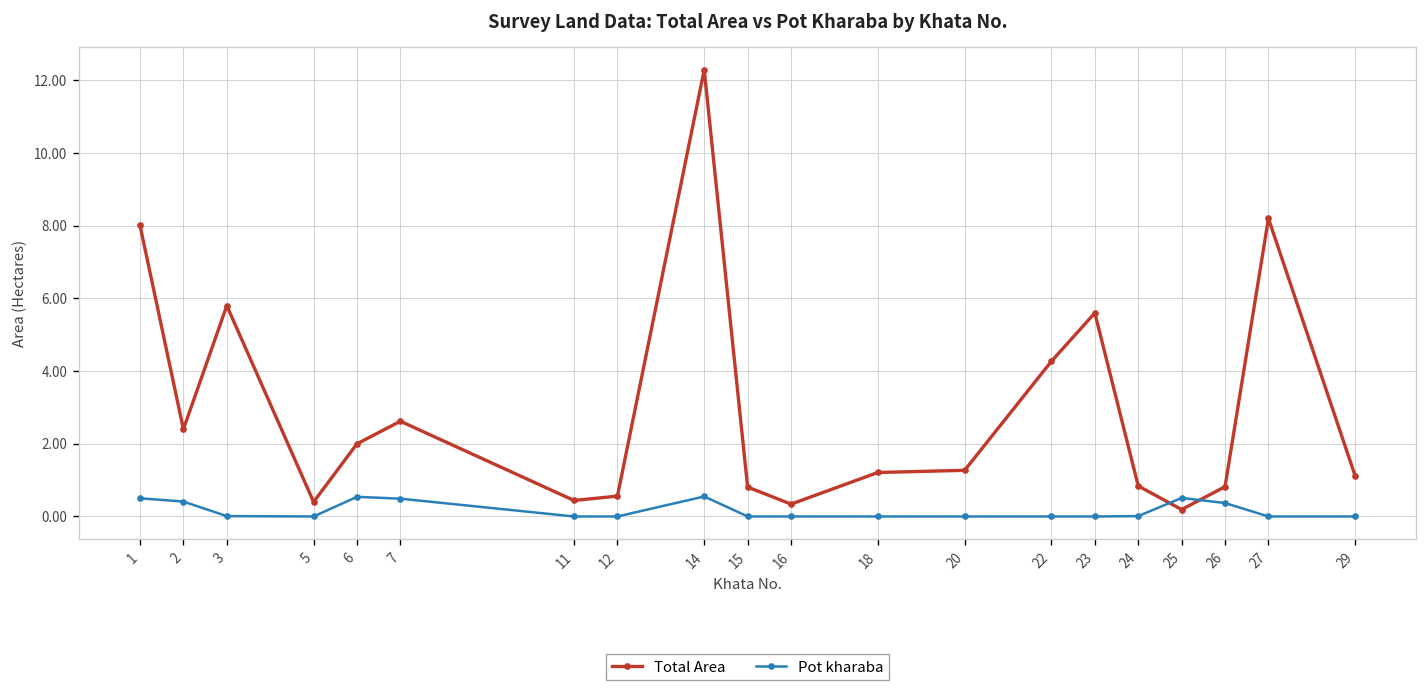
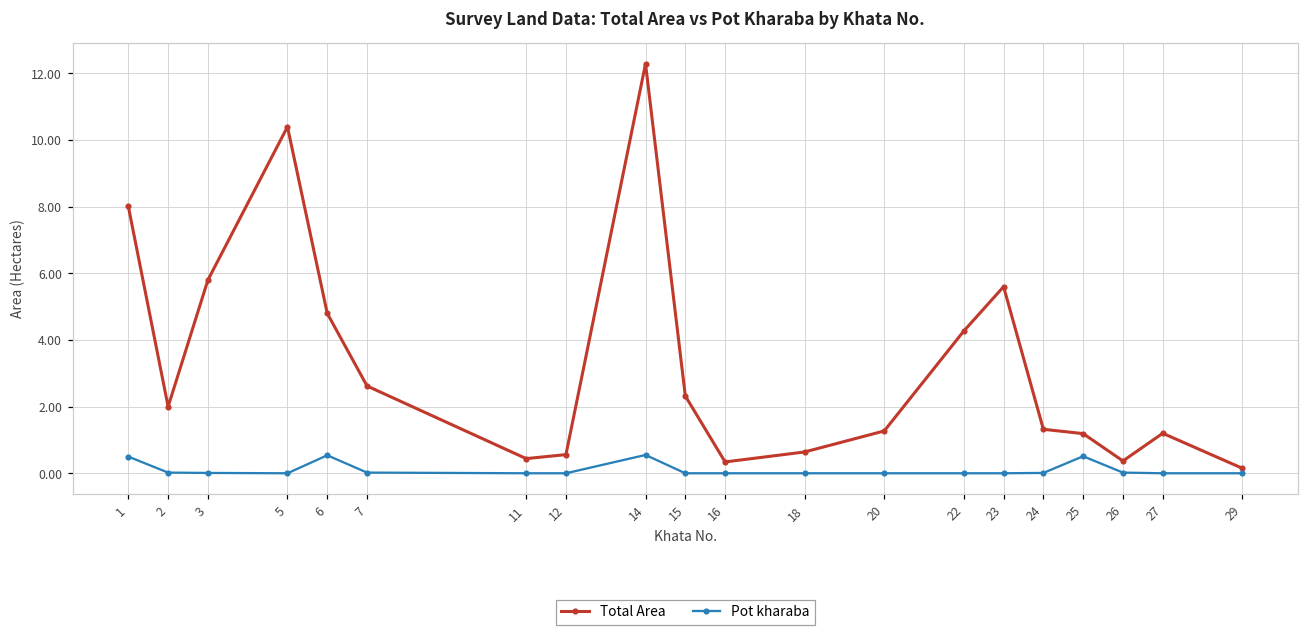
Total Area, 2: 2.4 -> 2.0
Pot kharaba, 2: 0.4 -> 0.0
Total Area, 5: 0.4 -> 10.4
Total Area, 6: 2.0 -> 4.8
Pot kharaba, 7: 0.5 -> 0.0
Total Area, 15: 0.8 -> 2.3
Total Area, 18: 1.2 -> 0.6
Total Area, 24: 0.8 -> 1.3
Total Area, 25: 0.2 -> 1.2
Total Area, 26: 0.8 -> 0.4
Pot kharaba, 26: 0.4 -> 0.0
Total Area, 27: 8.2 -> 1.2
Total Area, 29: 1.1 -> 0.2
